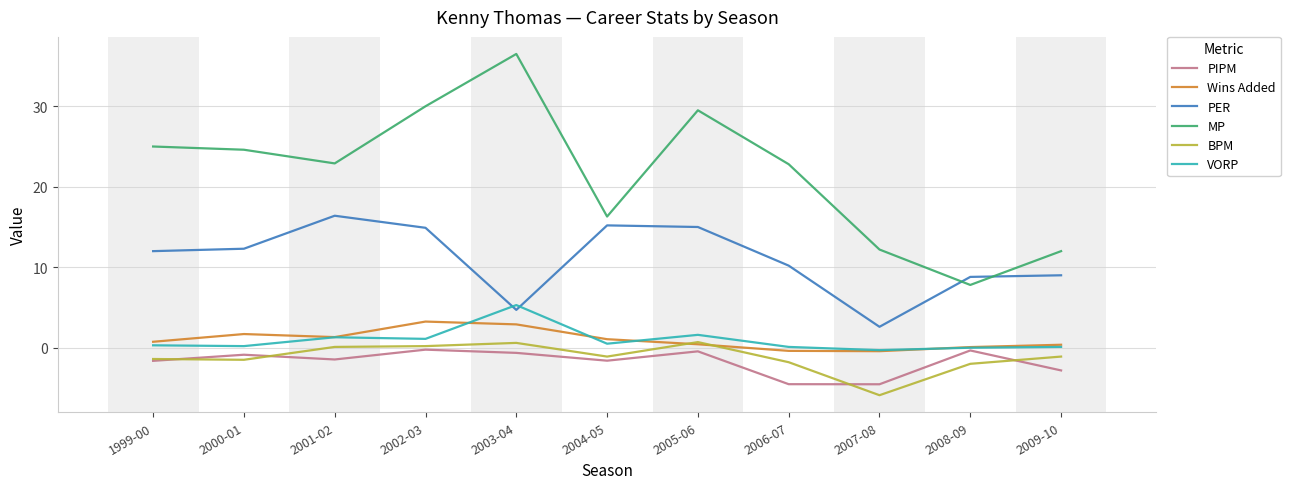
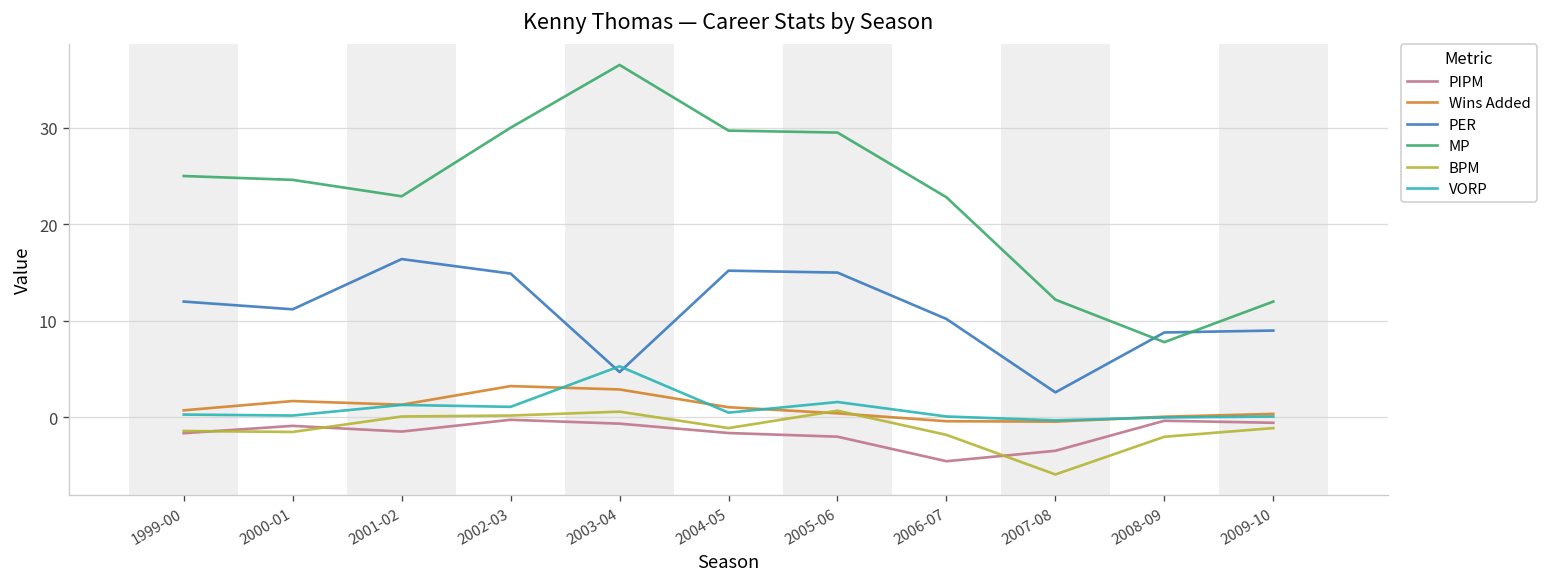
PER, 2000-01: 12 -> 11
MP, 2004-05: 16 -> 30
PIPM, 2005-06: 0 -> -2
PIPM, 2007-08: -5 -> -3
PIPM, 2009-10: -3 -> -1
